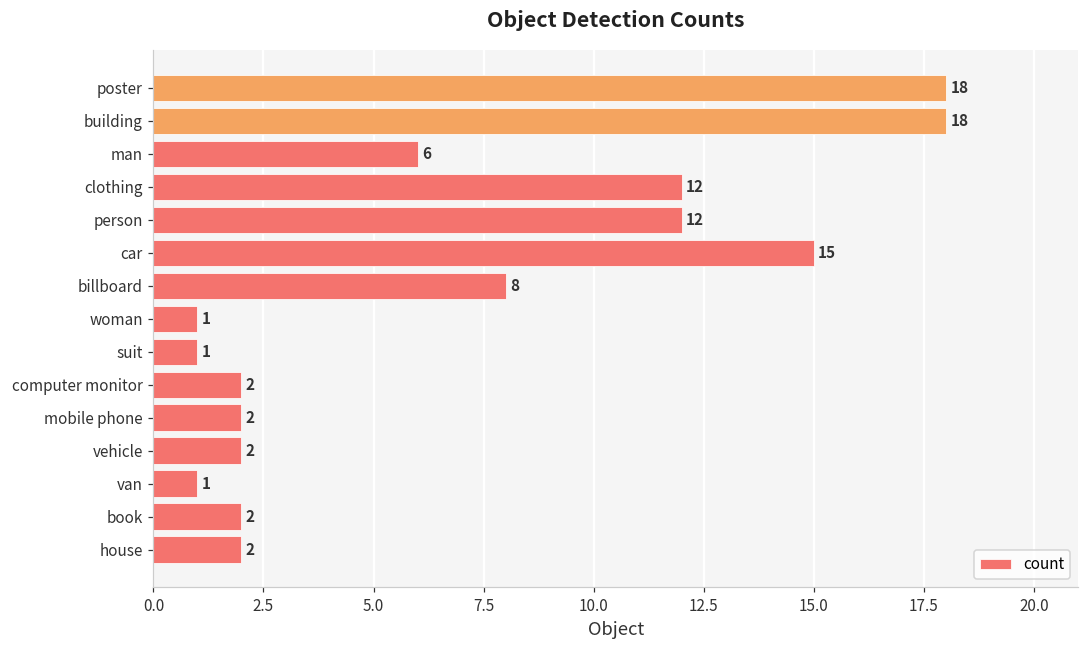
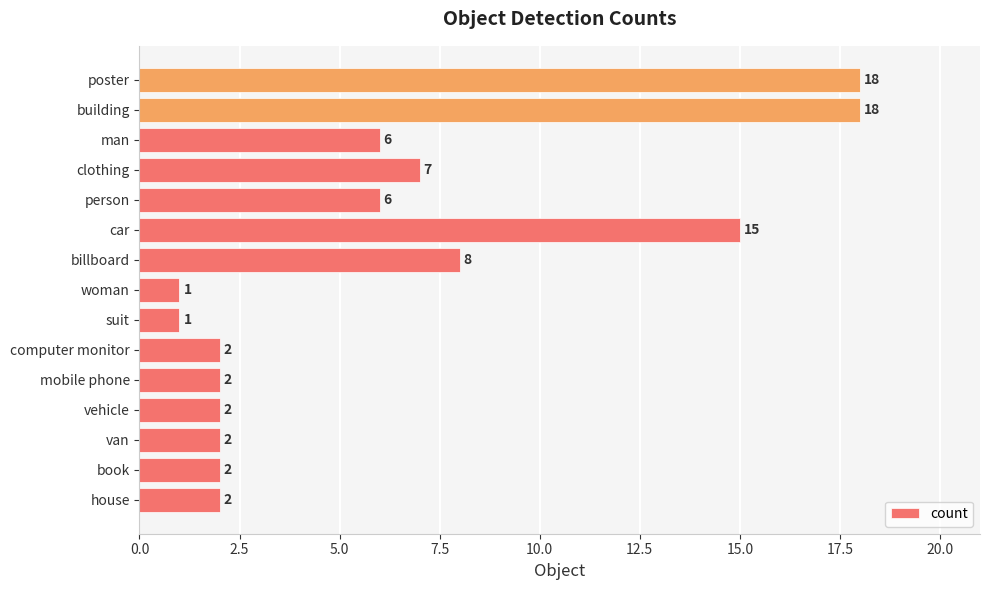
clothing: 12 -> 7
person: 12 -> 6
van: 1 -> 2
